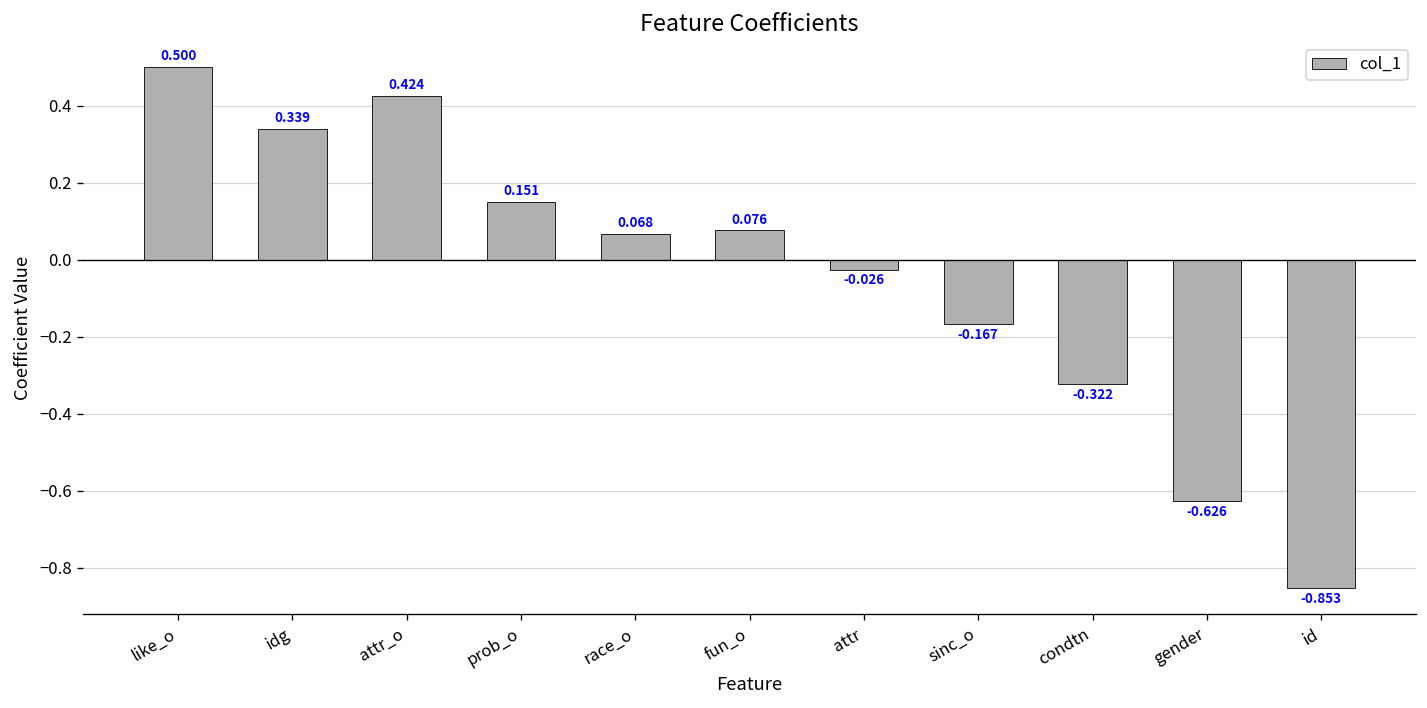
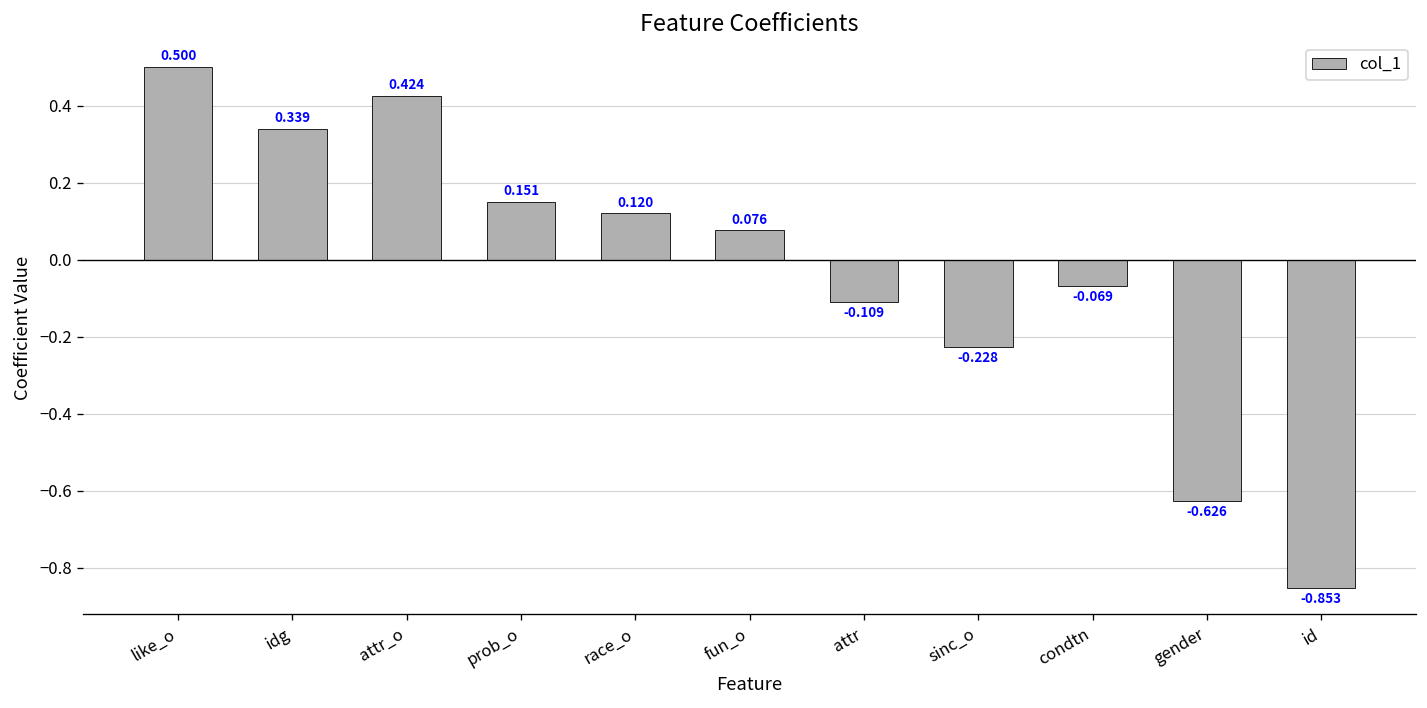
race_o: 0.068 -> 0.120
attr: -0.026 -> -0.109
sinc_o: -0.167 -> -0.228
condtn: -0.322 -> -0.069
